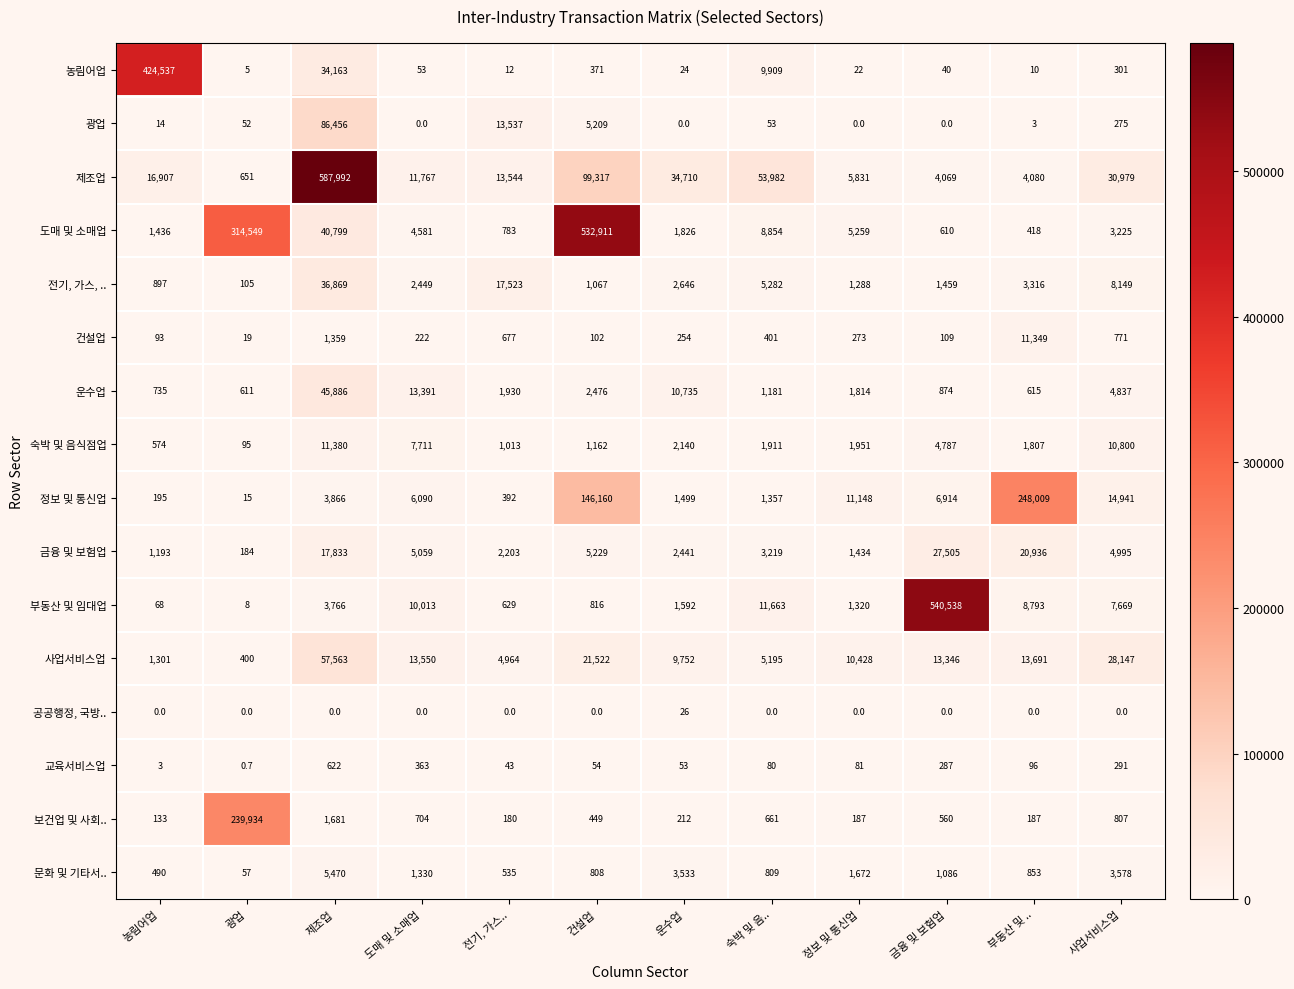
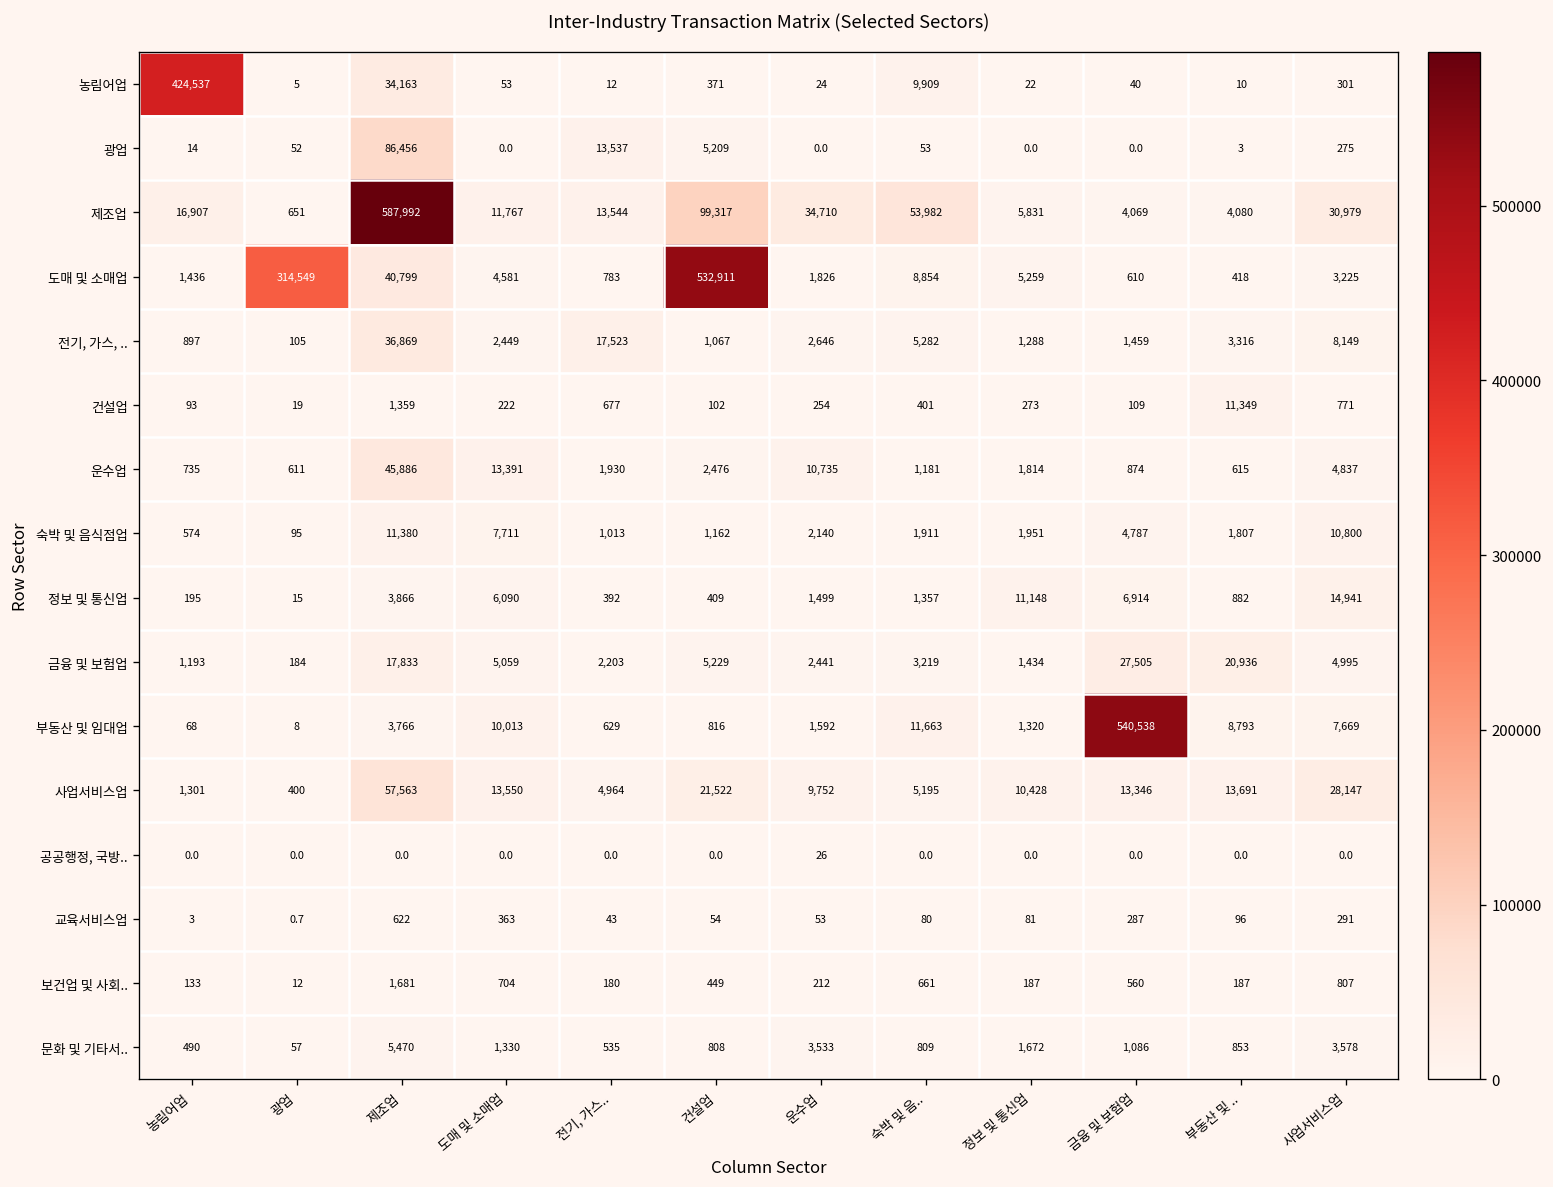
정보 및 통신업, 건설업: 146,160 -> 409
정보 및 통신업, 부동산 및 ..: 248,009 -> 882
보건업 및 사회.., 광업: 239,934 -> 12
